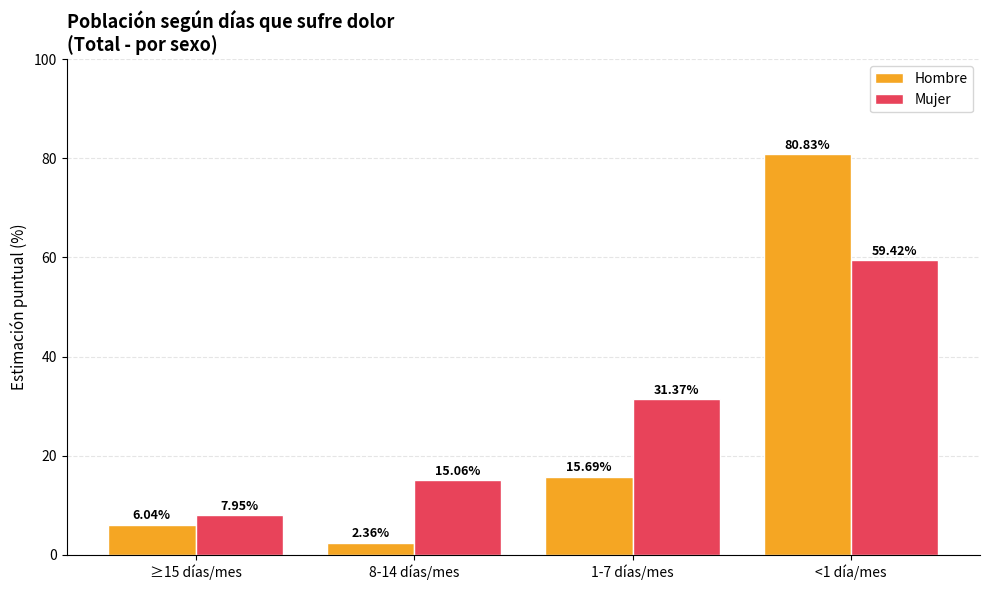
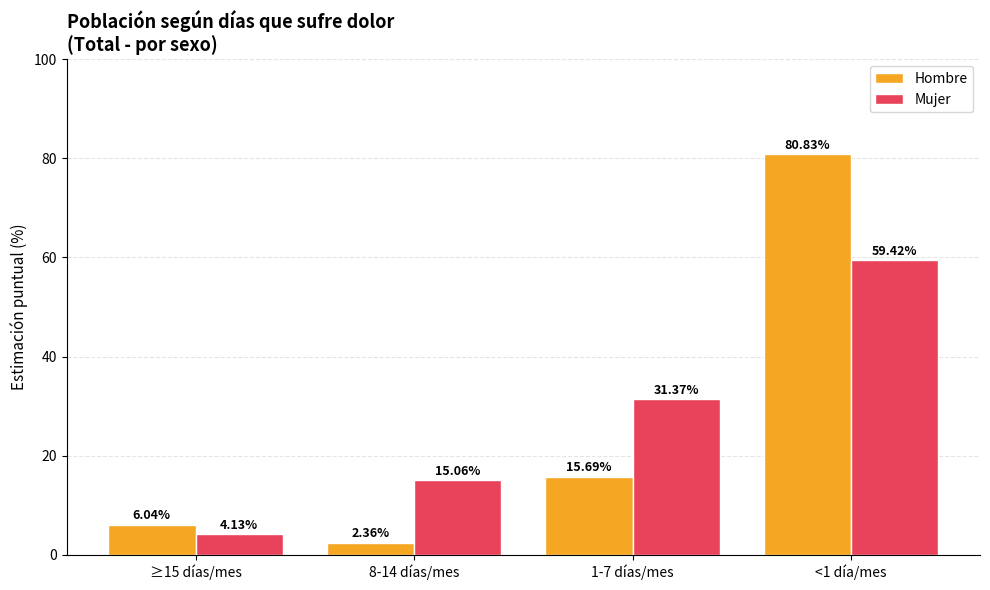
Mujer, ≥15 días/mes: 7.95% -> 4.13%
